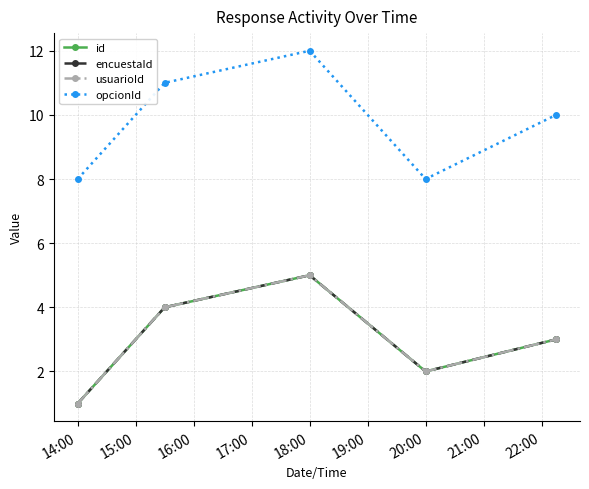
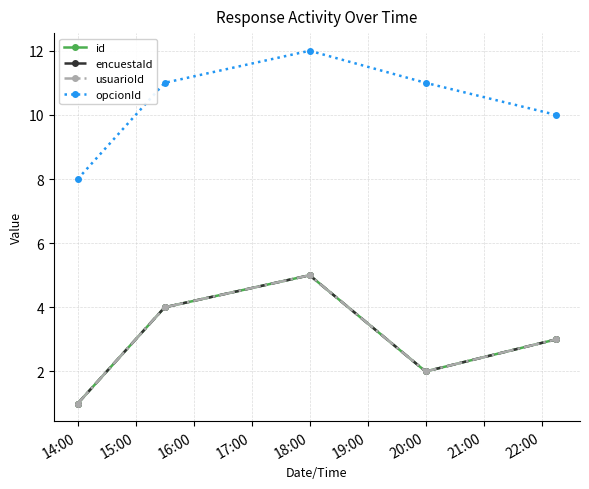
opcionId, 20:00: 8 -> 11
